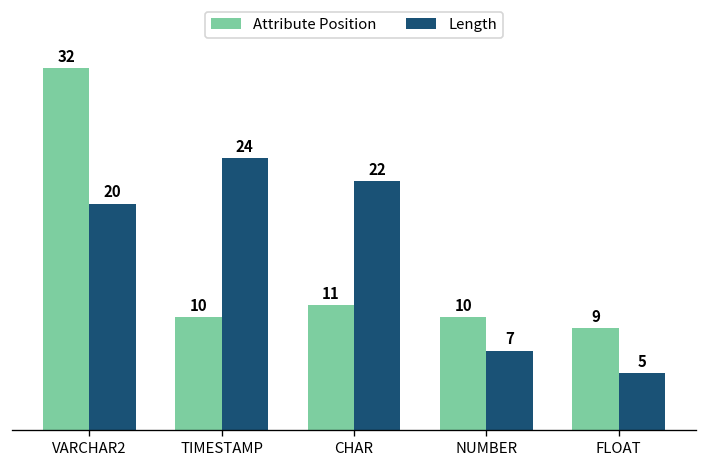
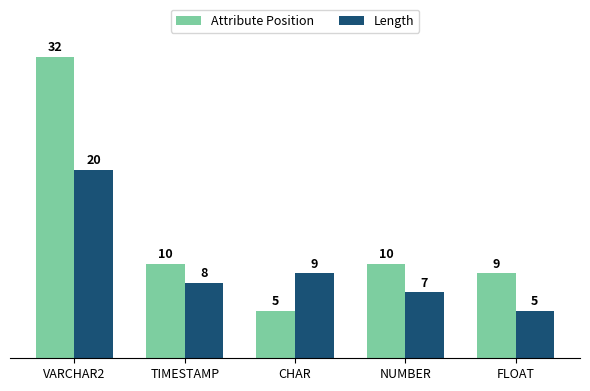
Length, TIMESTAMP: 24 -> 8
Attribute Position, CHAR: 11 -> 5
Length, CHAR: 22 -> 9
